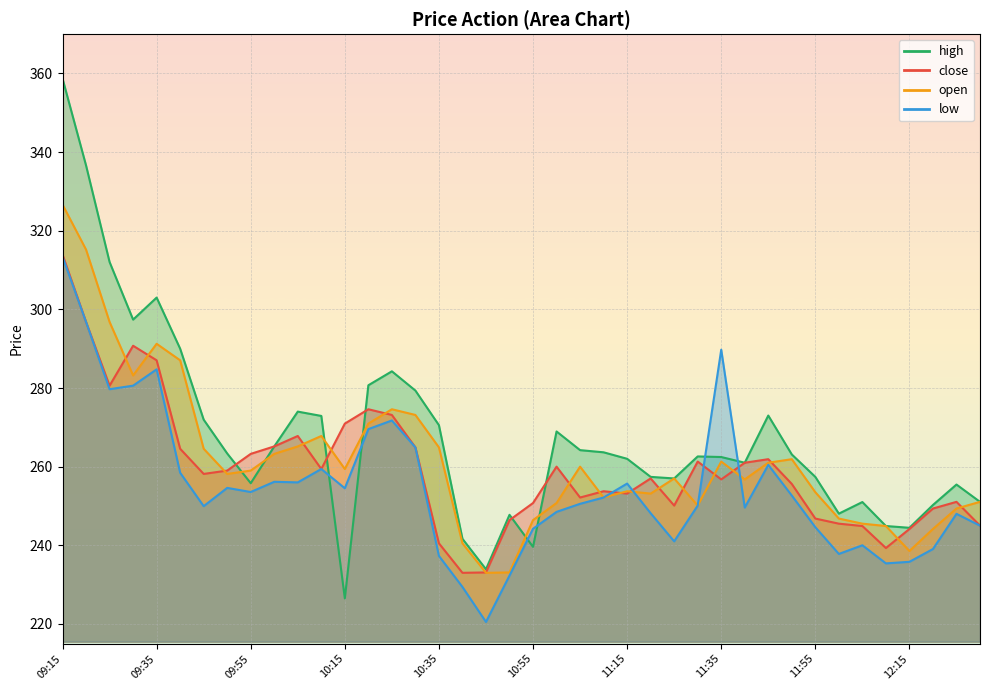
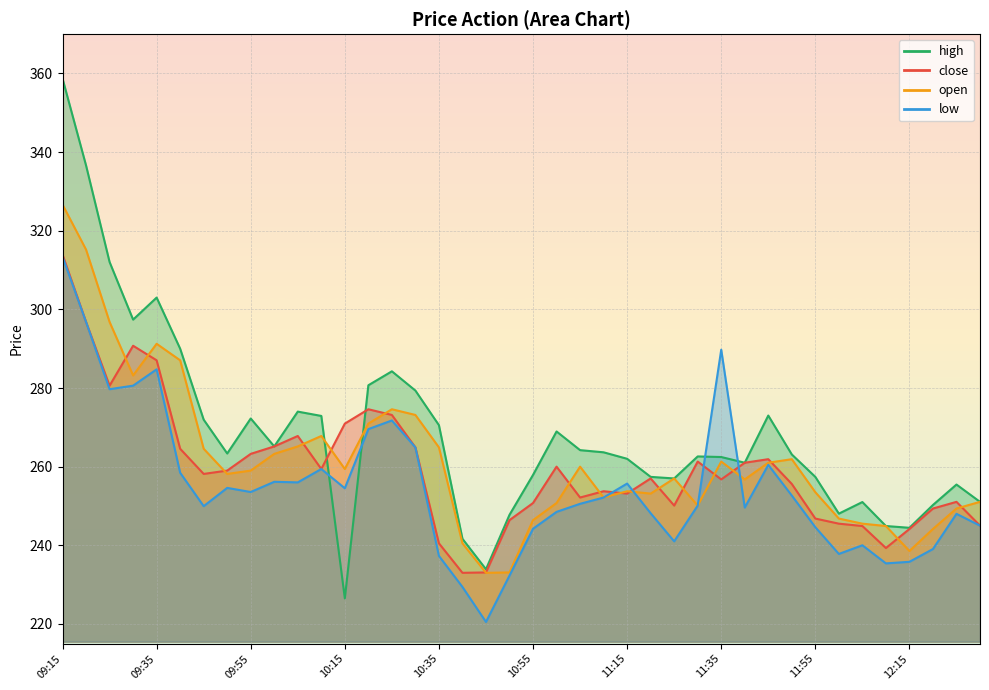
high, 09:55: 256 -> 272
high, 10:55: 240 -> 258
